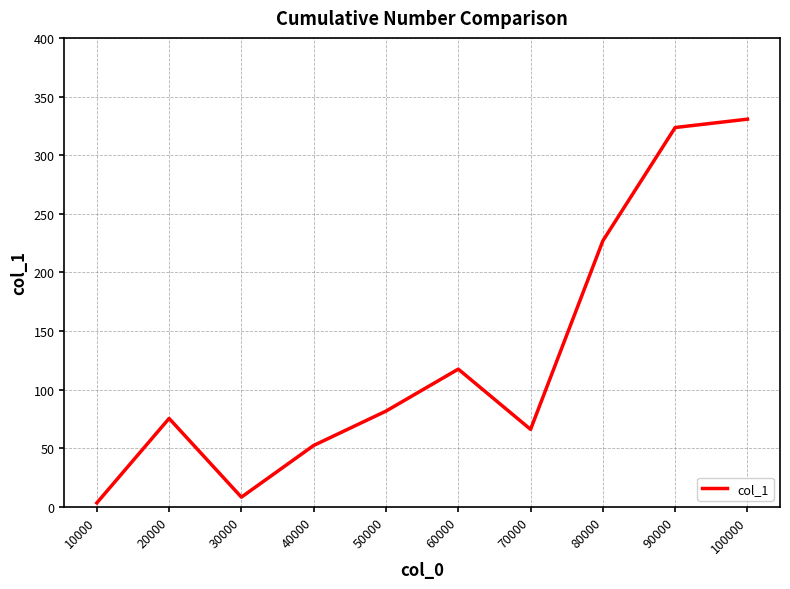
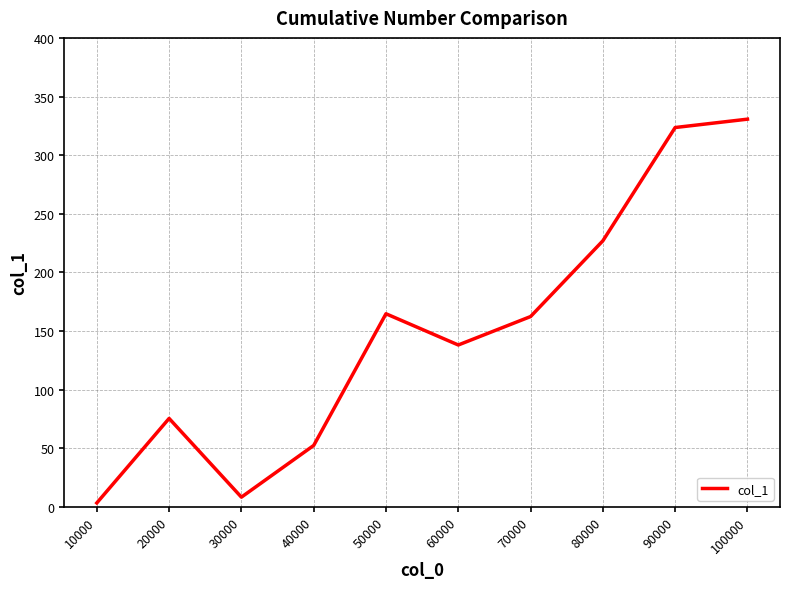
50000: 82 -> 165
60000: 117 -> 138
70000: 66 -> 162
